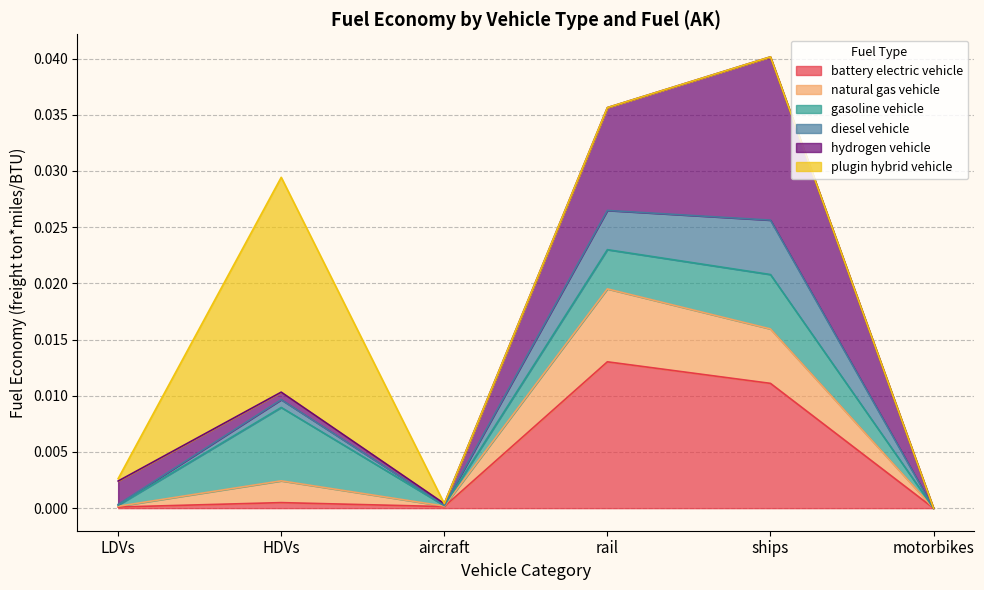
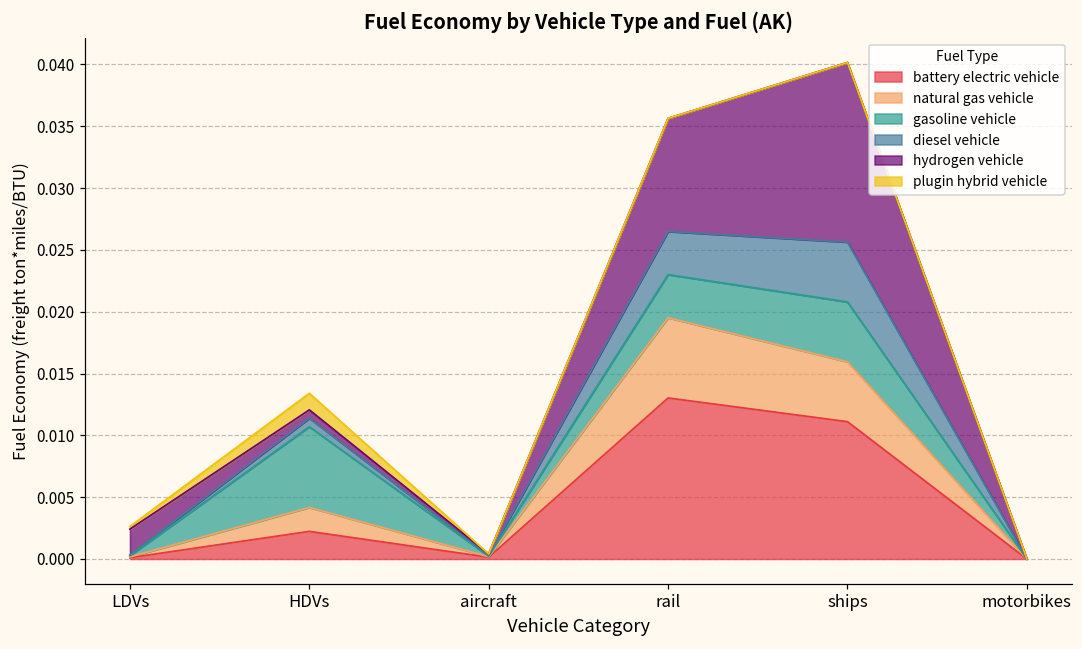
battery electric vehicle, HDVs: 0.0005 -> 0.0022
plugin hybrid vehicle, HDVs: 0.0191 -> 0.0013
